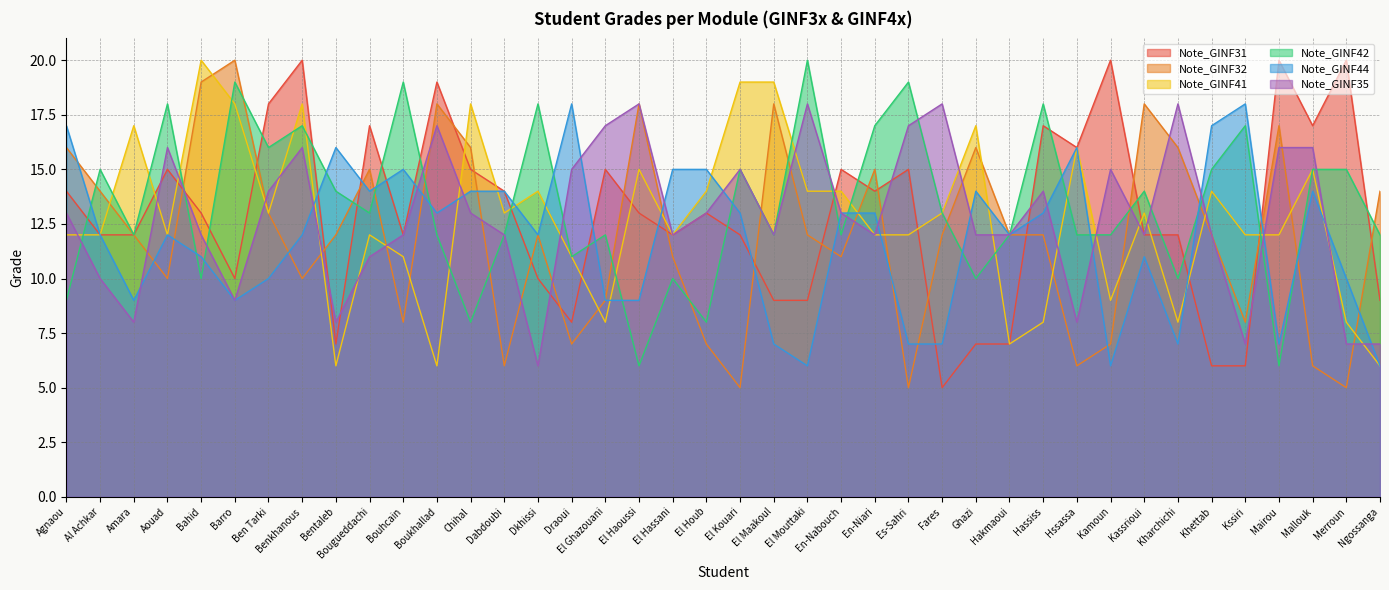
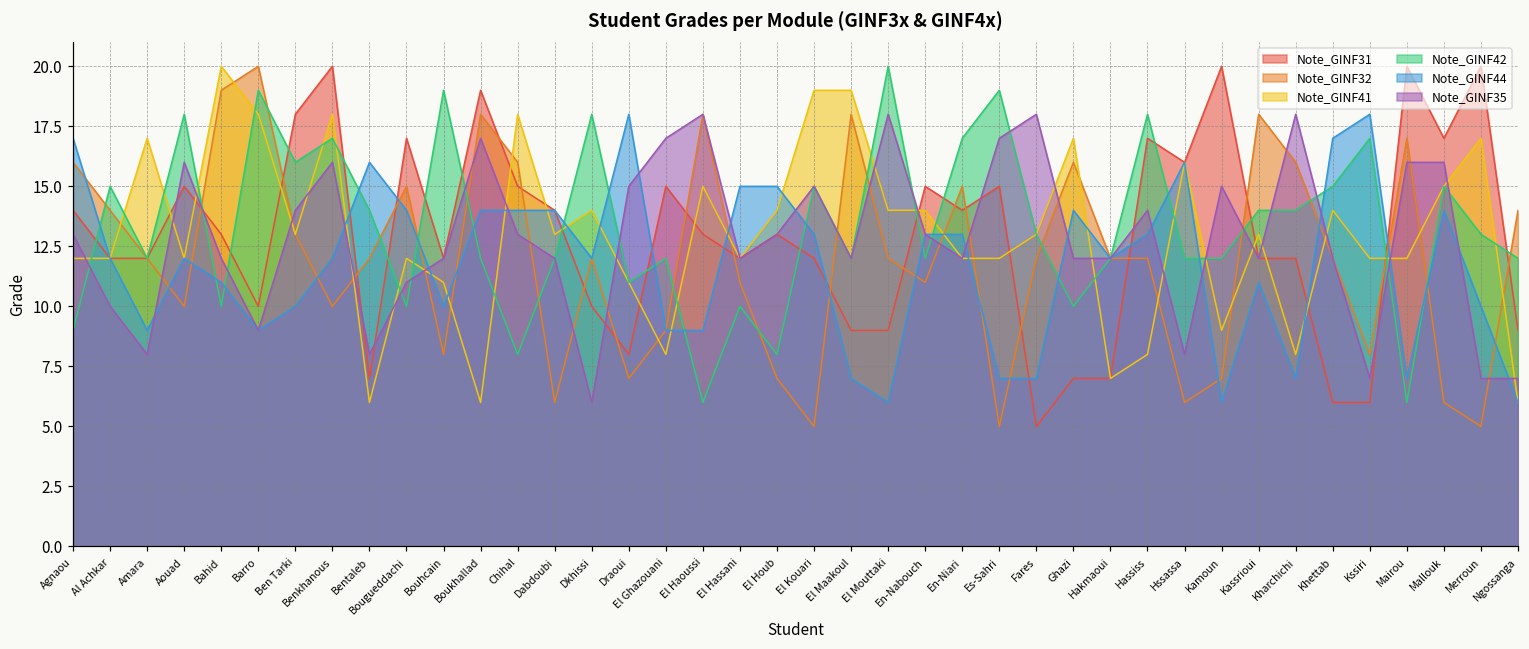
Note_GINF42, Bougueddachi: 13 -> 10
Note_GINF44, Bouhcain: 15 -> 10
Note_GINF44, Boukhallad: 13 -> 14
Note_GINF42, Kharchichi: 10 -> 14
Note_GINF41, Merroun: 8 -> 17
Note_GINF42, Merroun: 15 -> 13
